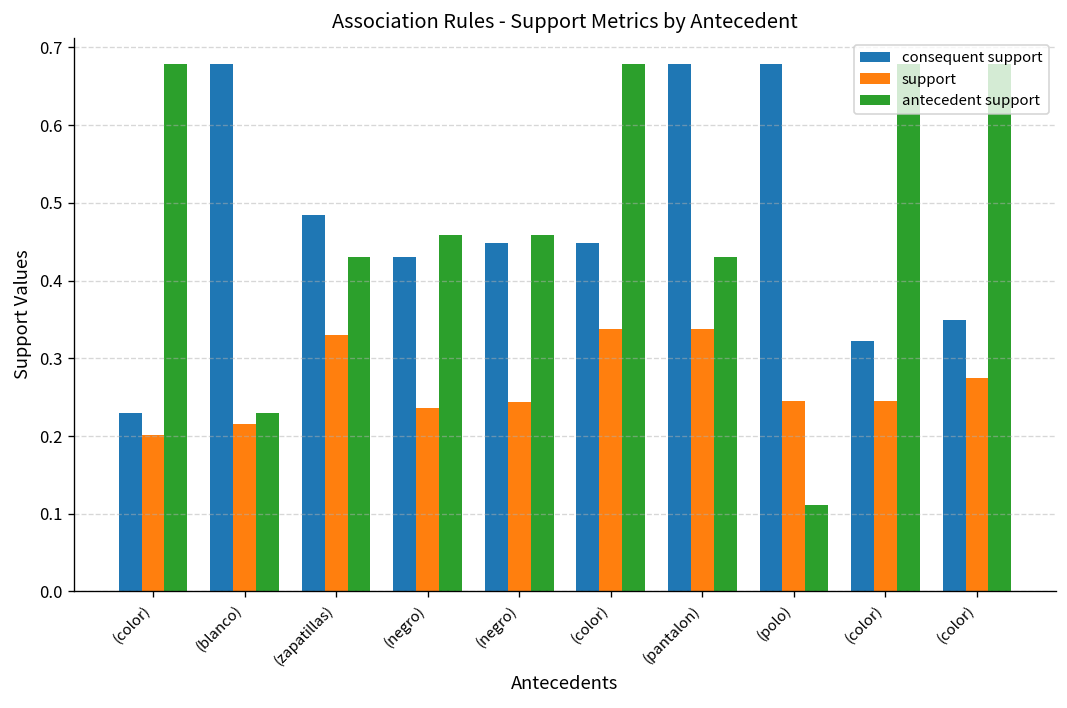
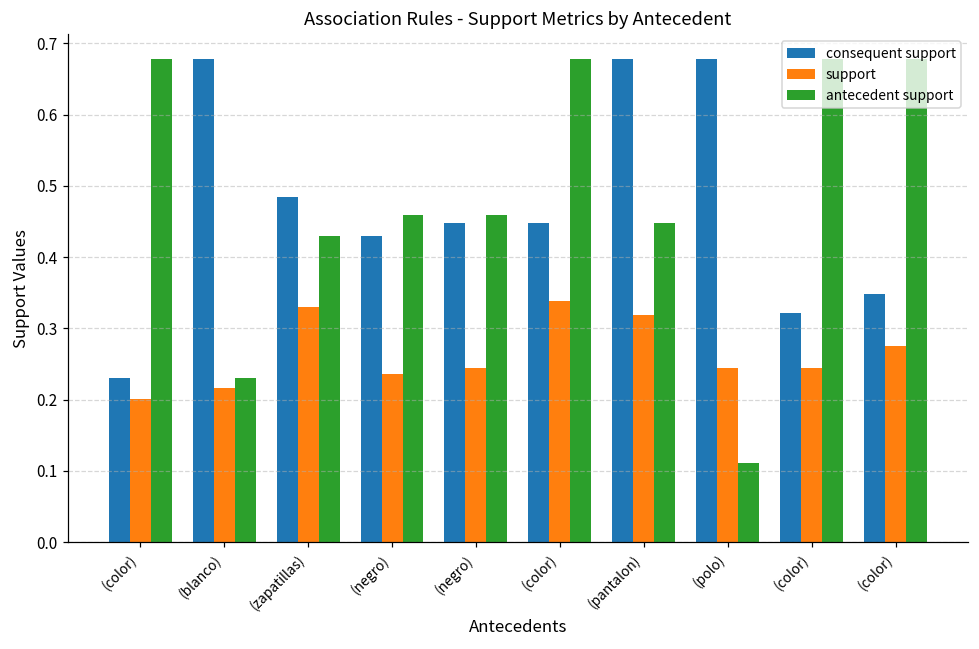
support, (pantalon): 0.34 -> 0.32
antecedent support, (pantalon): 0.43 -> 0.45
